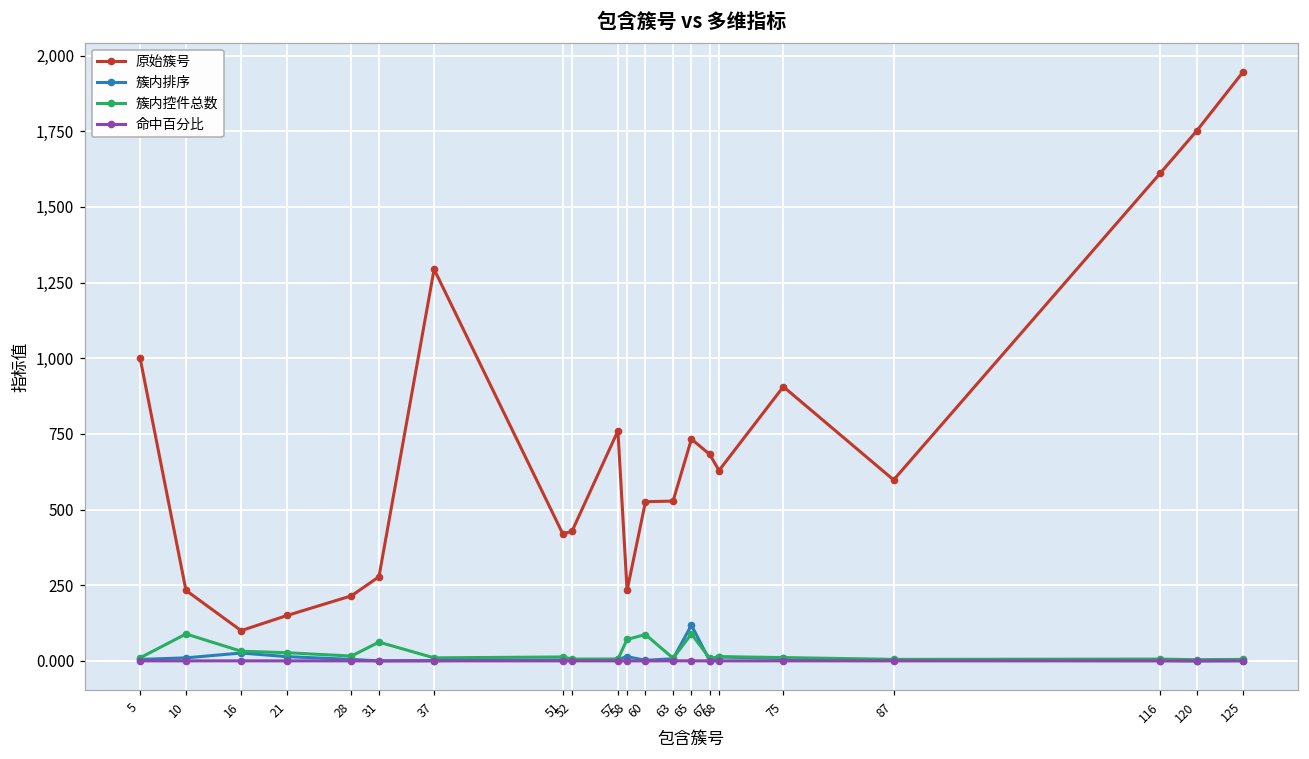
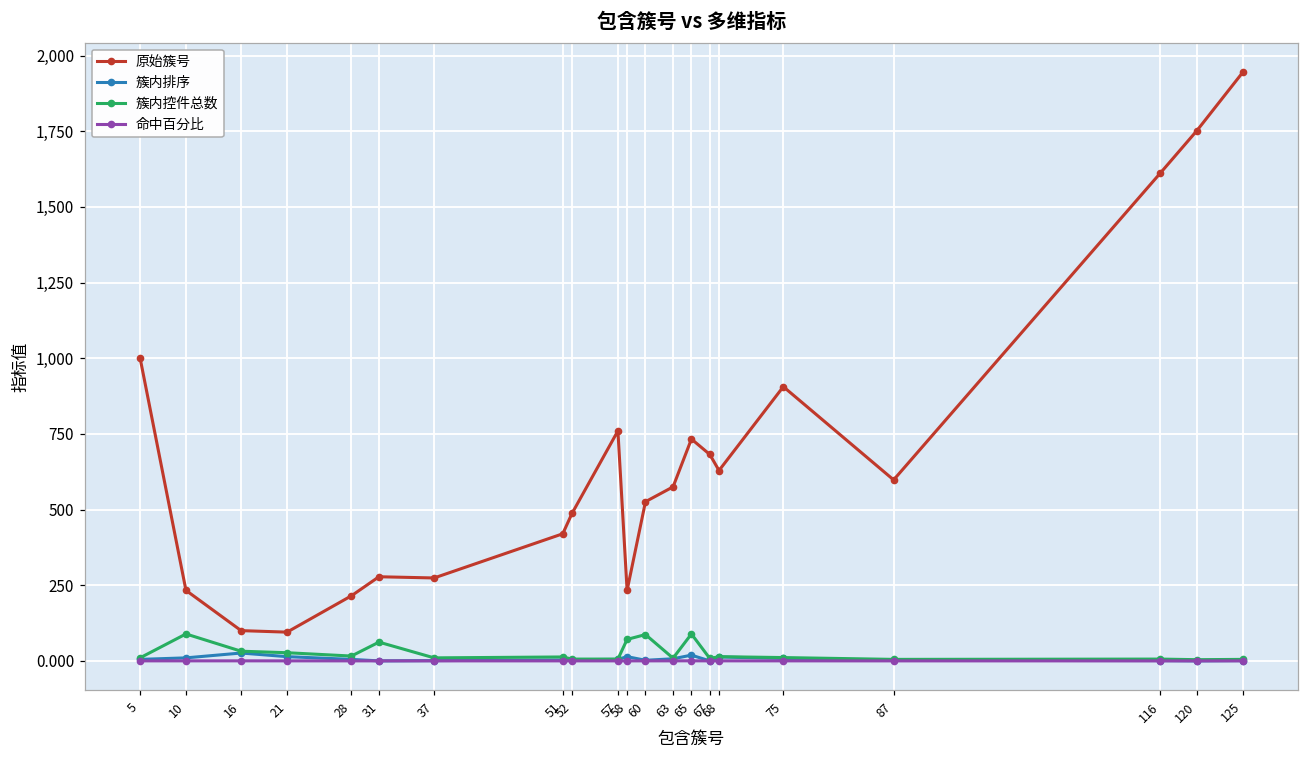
原始簇号, 21: 150 -> 100
原始簇号, 37: 1,290 -> 270
原始簇号, 52: 430 -> 490
原始簇号, 63: 530 -> 580
簇内排序, 65: 120 -> 20
